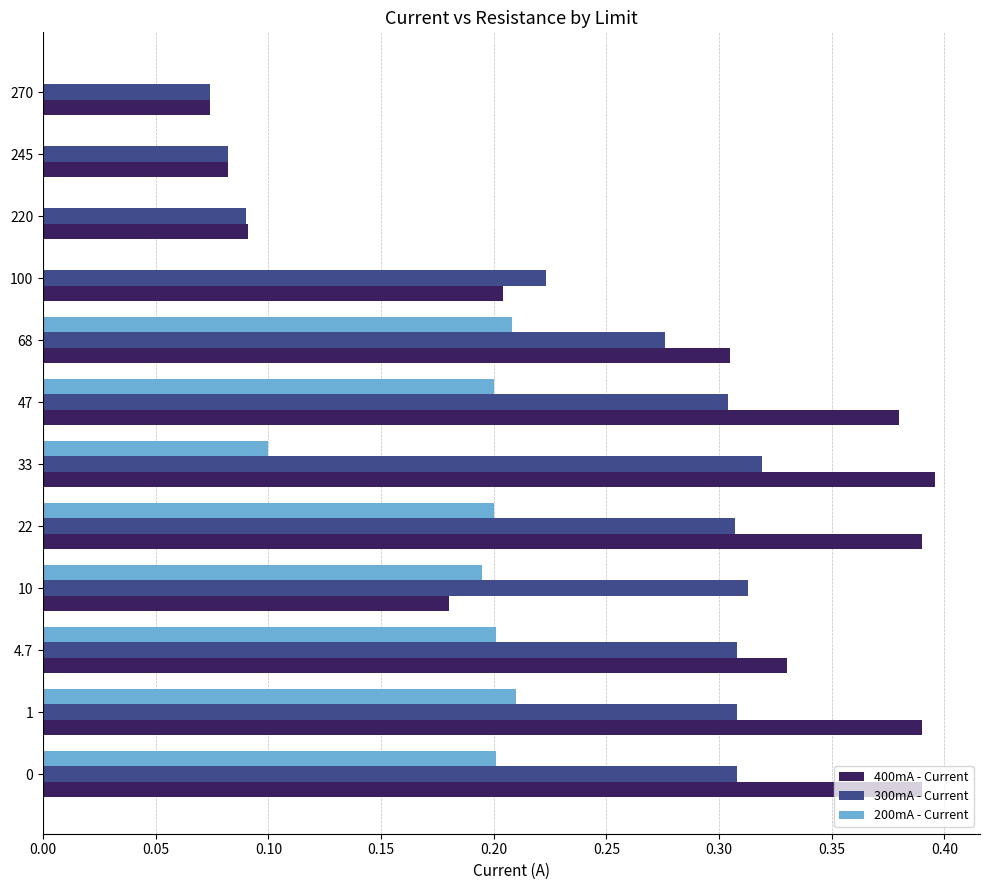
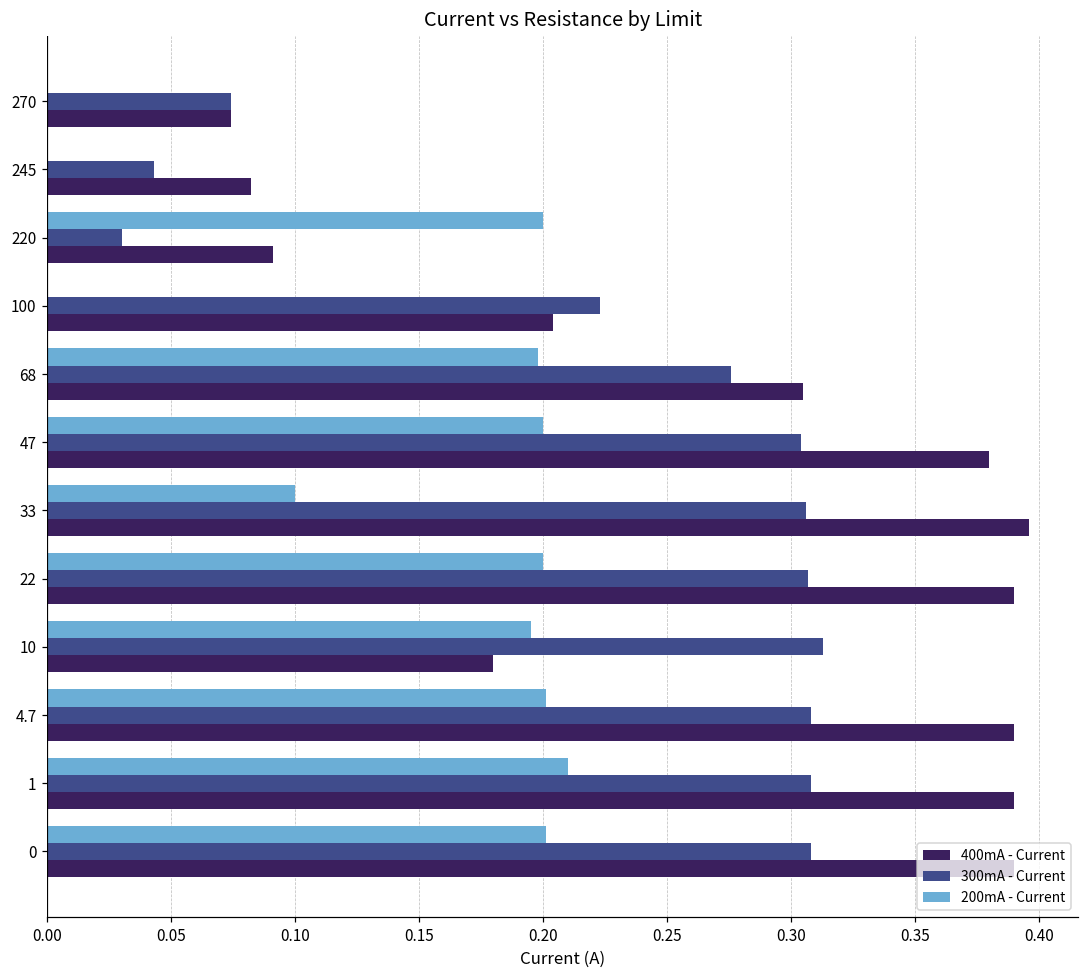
300mA - Current, 245: 0.082 -> 0.043
200mA - Current, 220: 0.0 -> 0.2
300mA - Current, 220: 0.09 -> 0.03
200mA - Current, 68: 0.208 -> 0.198
300mA - Current, 33: 0.319 -> 0.306
400mA - Current, 4.7: 0.33 -> 0.39
